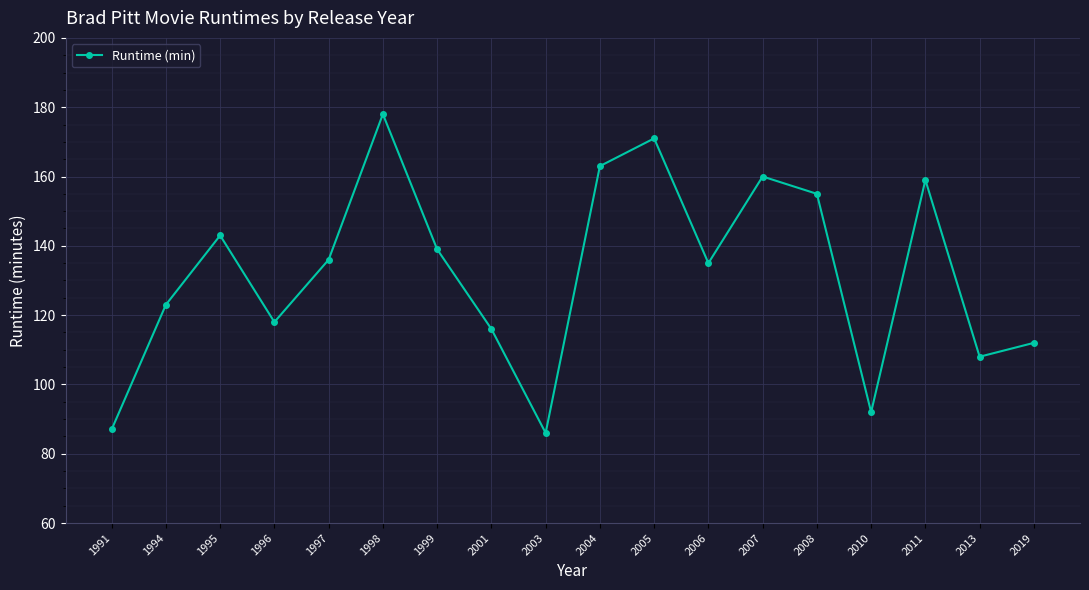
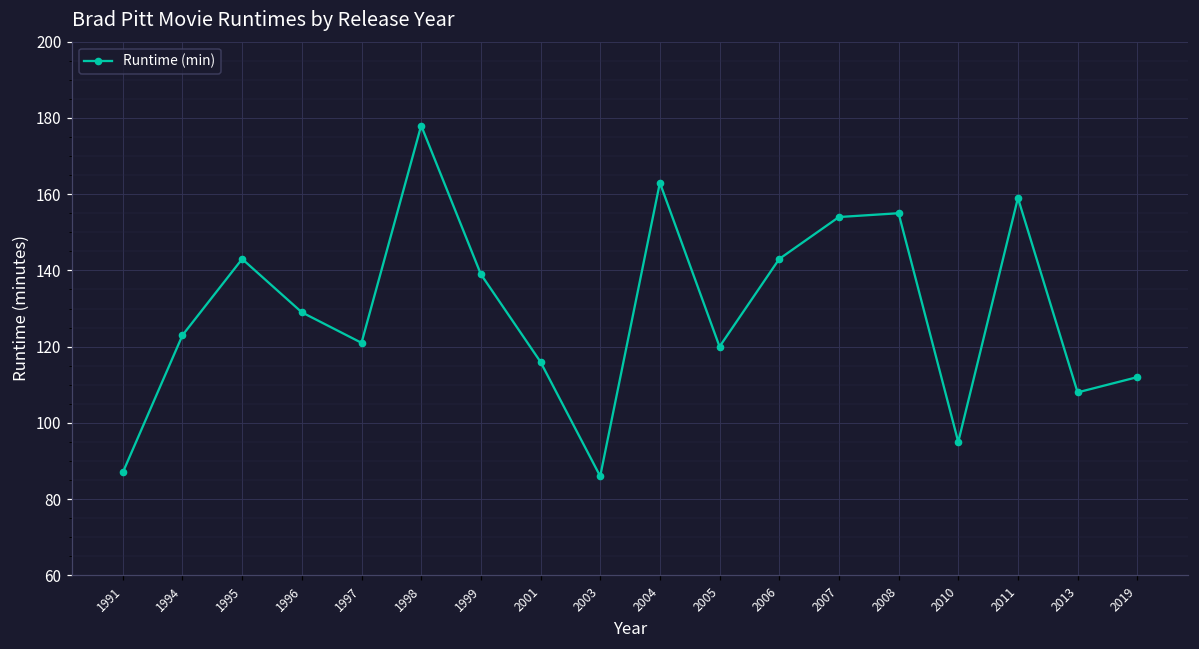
1996: 118 -> 129
1997: 136 -> 121
2005: 171 -> 120
2006: 135 -> 143
2007: 160 -> 154
2010: 92 -> 95
